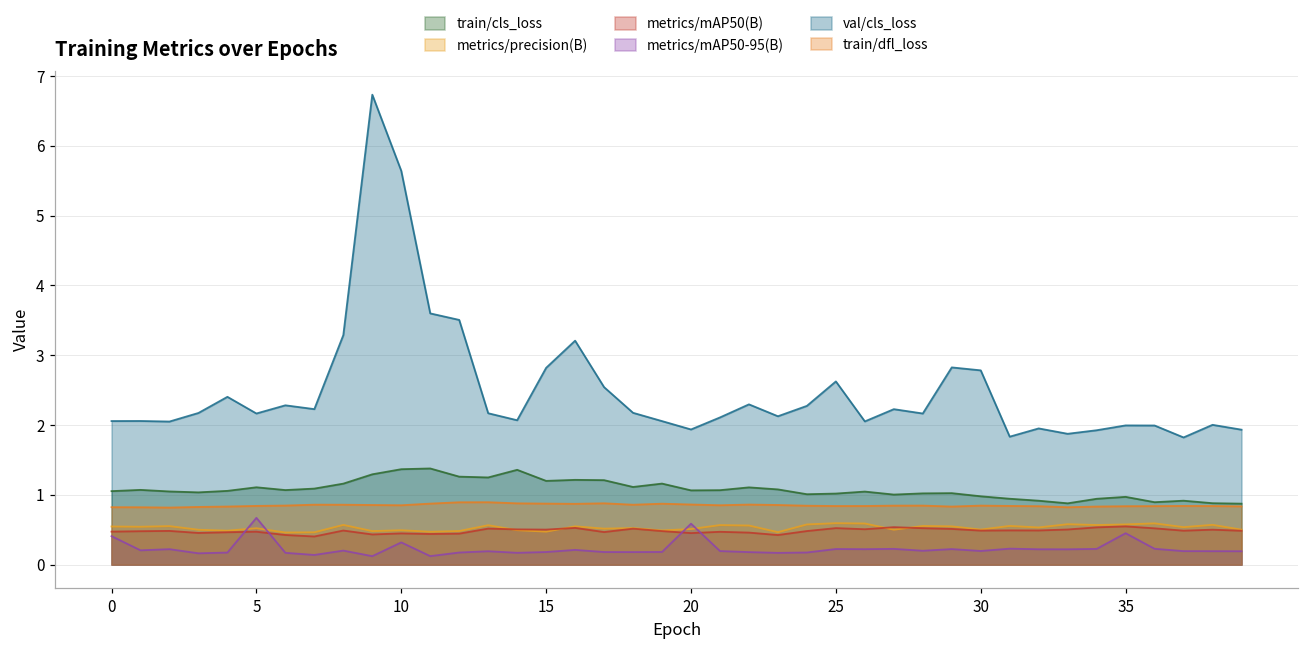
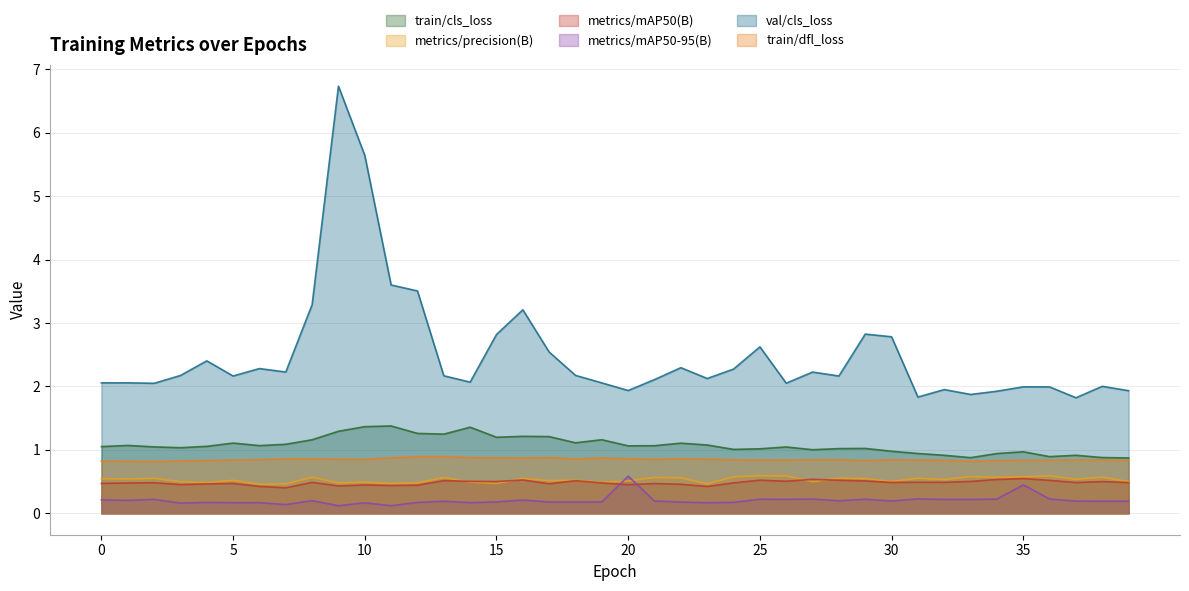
metrics/mAP50-95(B), 0: 0.4 -> 0.2
metrics/mAP50-95(B), 5: 0.7 -> 0.2
metrics/mAP50-95(B), 10: 0.3 -> 0.2
